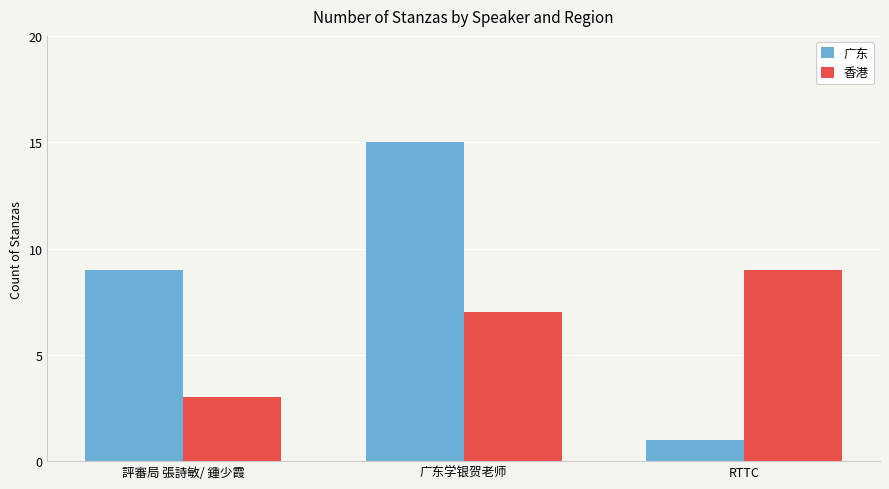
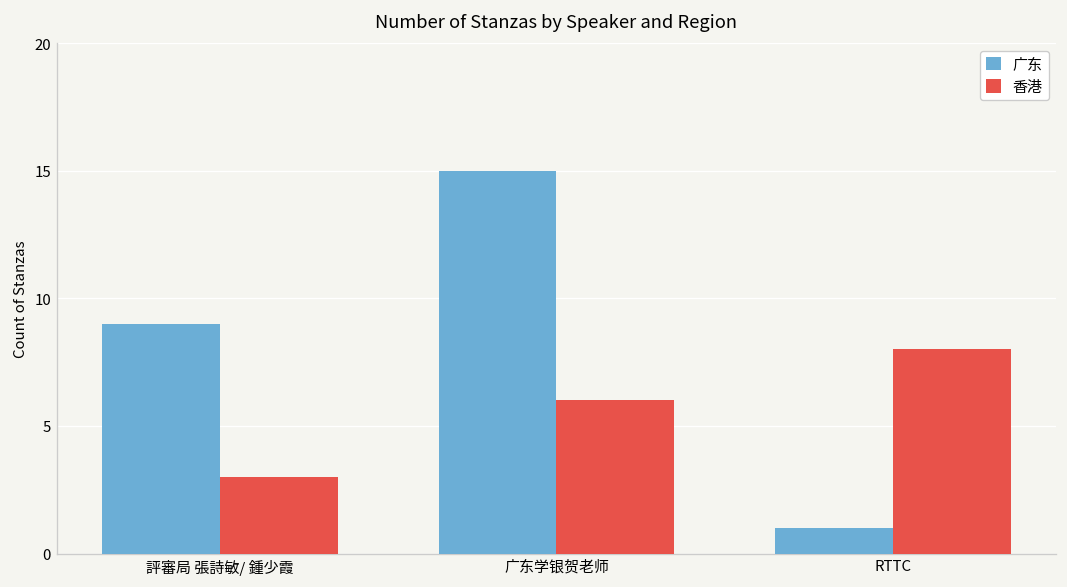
香港, 广东学银贺老师: 7 -> 6
香港, RTTC: 9 -> 8
